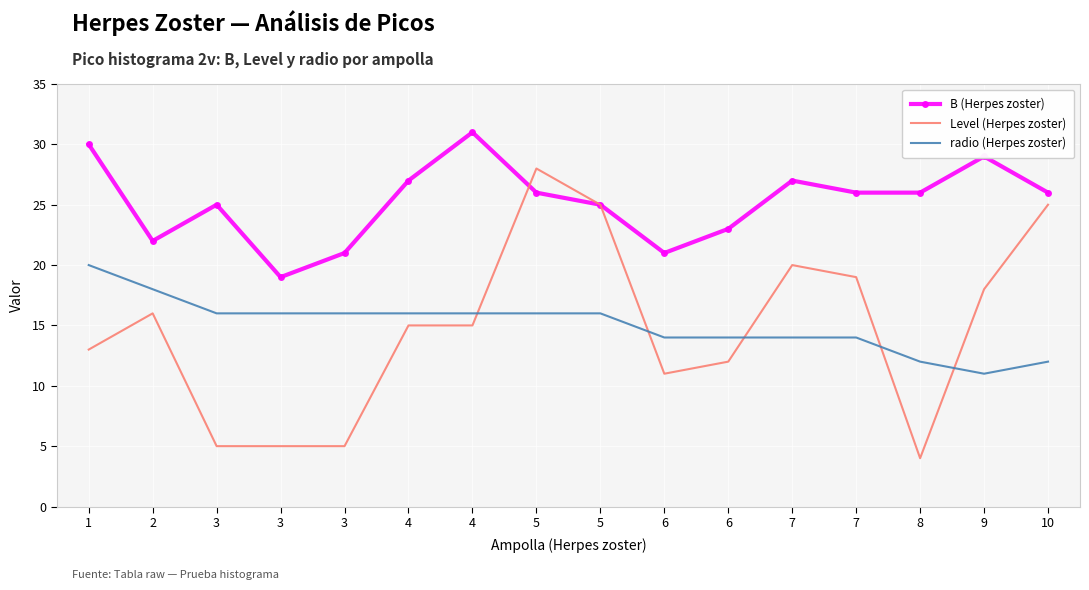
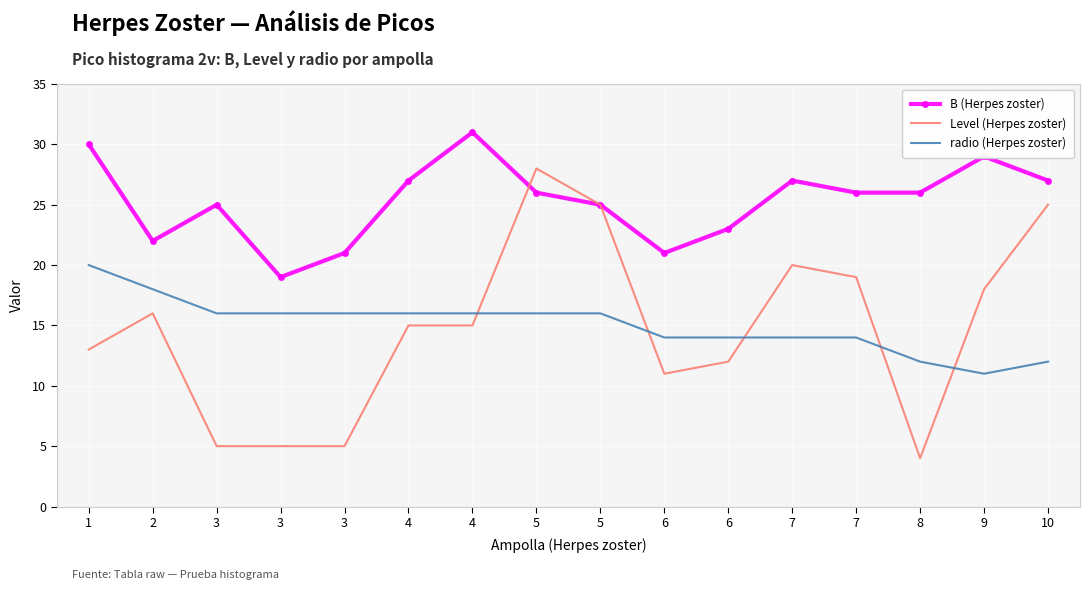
B (Herpes zoster), 10: 26 -> 27
